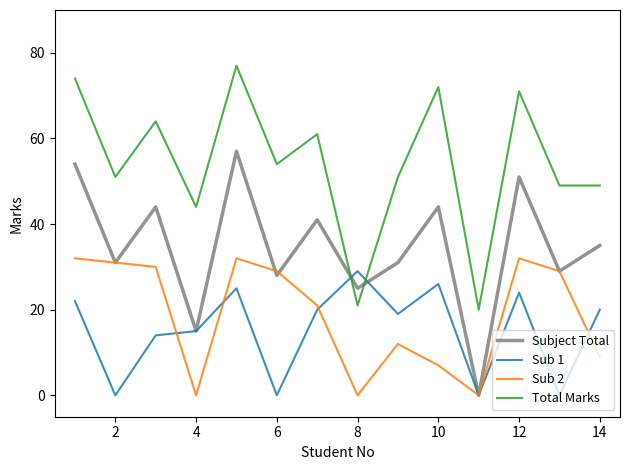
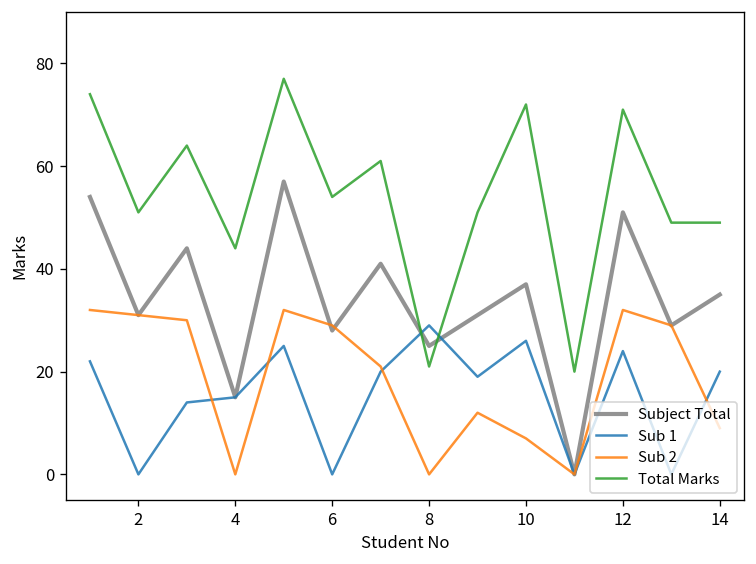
Subject Total, 10: 44 -> 37
